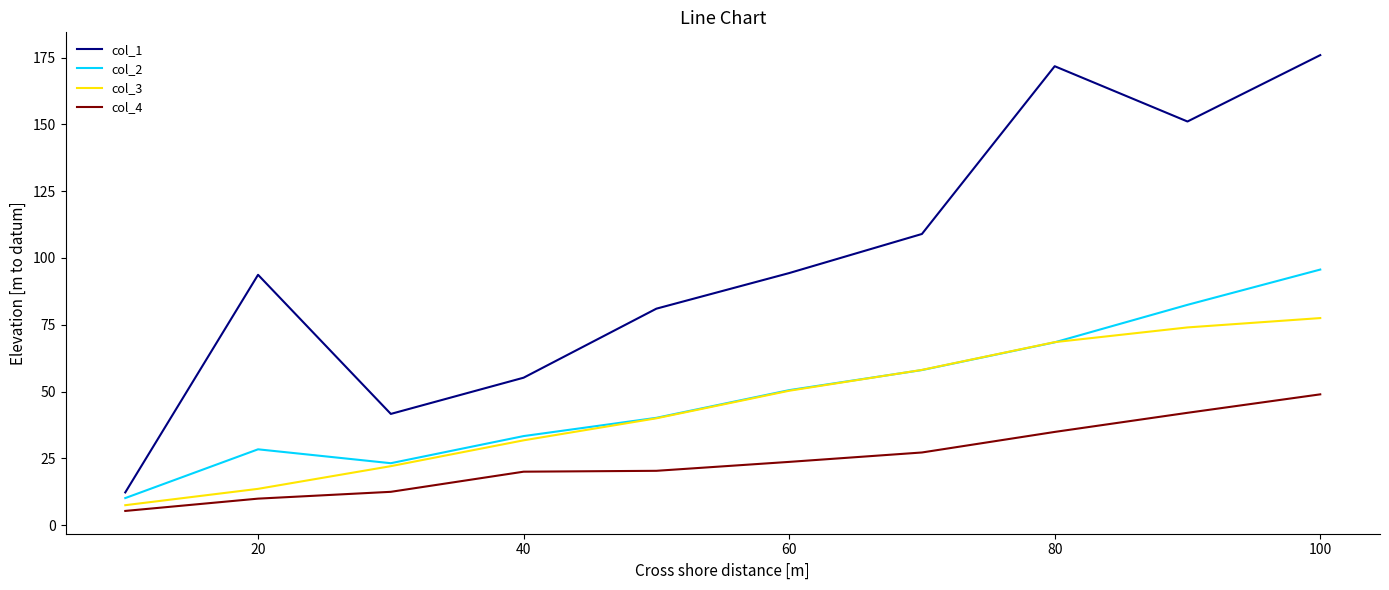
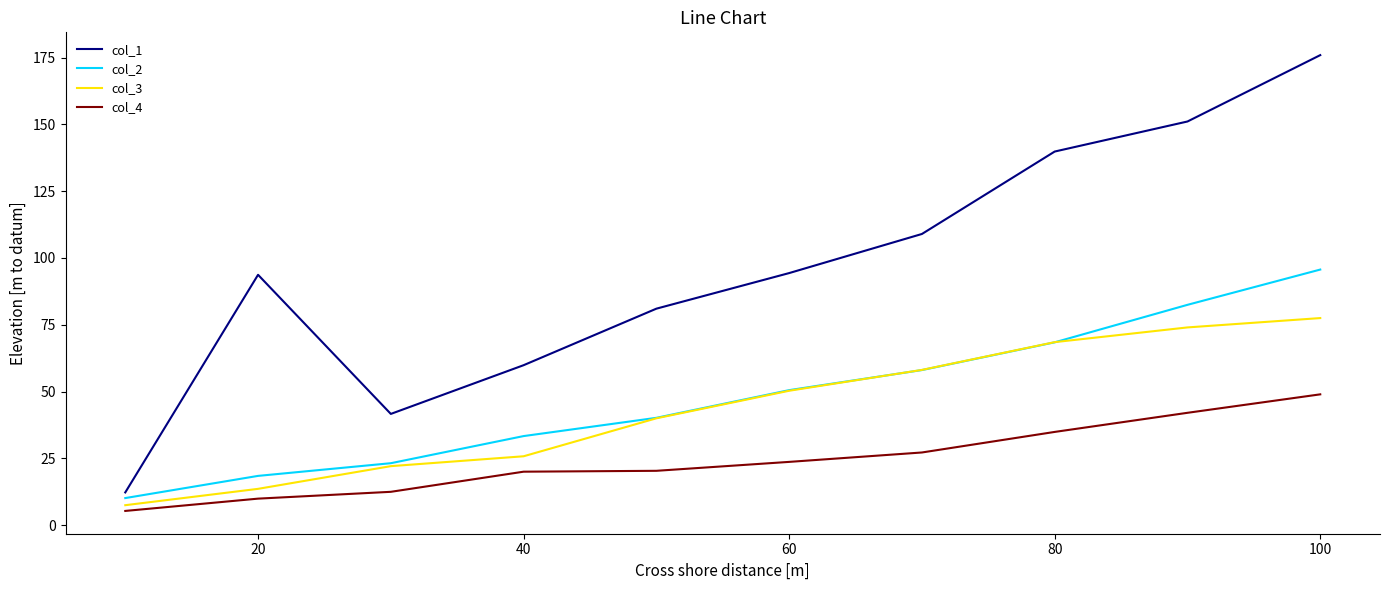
col_2, 20: 28 -> 18
col_1, 40: 55 -> 60
col_3, 40: 32 -> 26
col_1, 80: 172 -> 140
